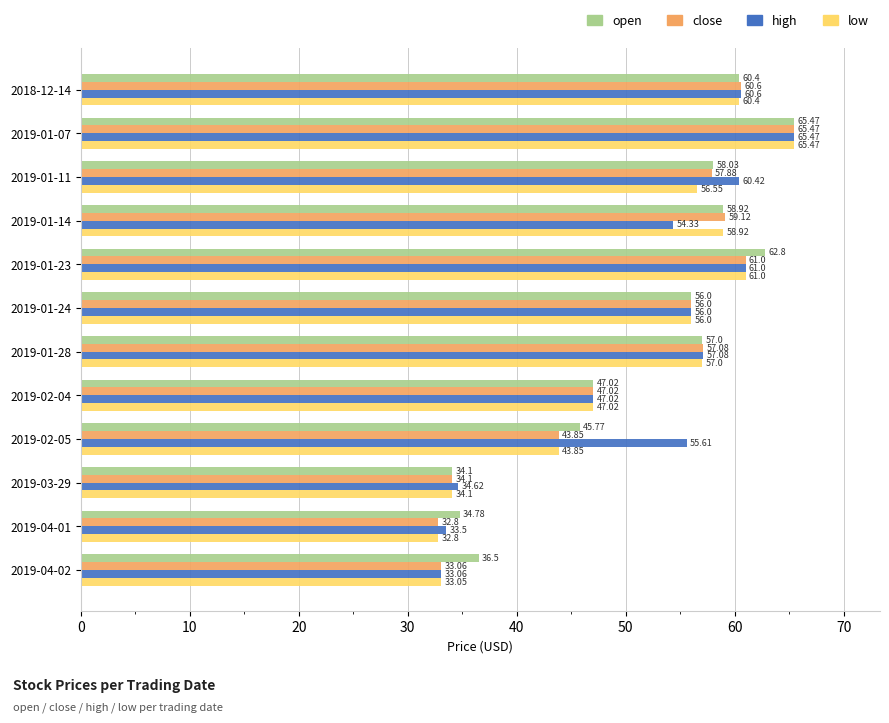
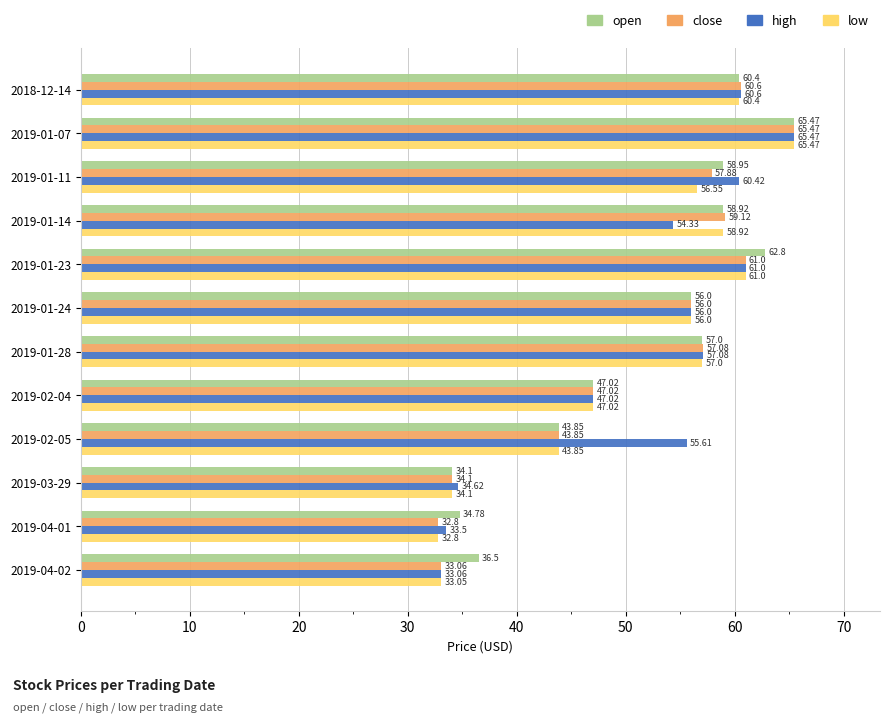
open, 2019-01-11: 58.03 -> 58.95
open, 2019-02-05: 45.77 -> 43.85
